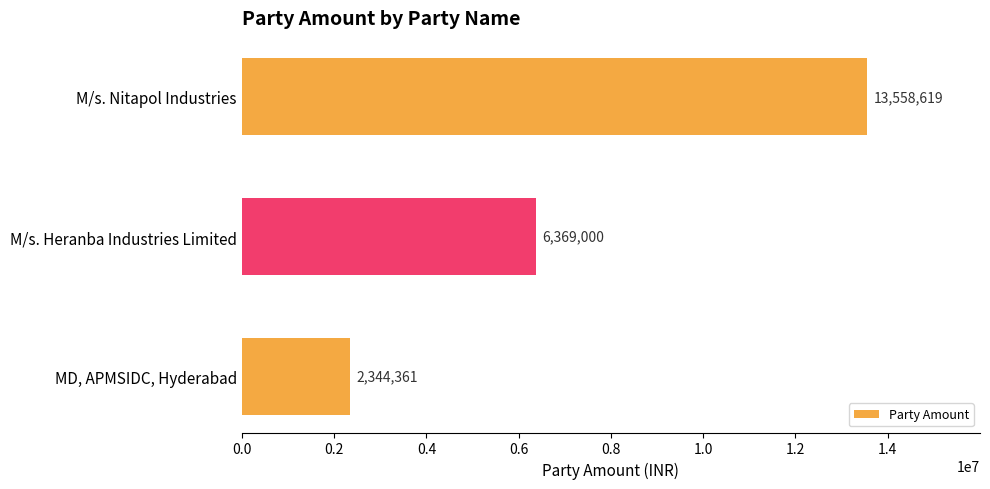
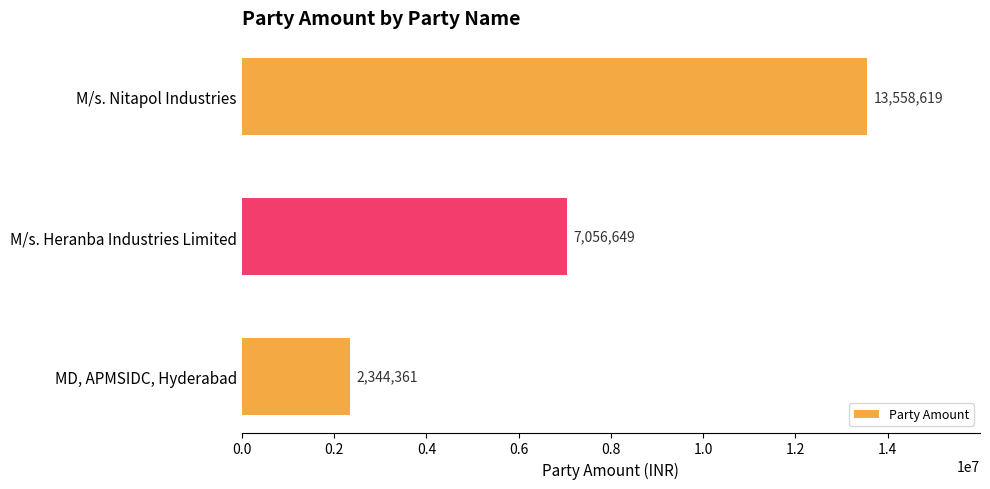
M/s. Heranba Industries Limited: 6,369,000 -> 7,056,649
